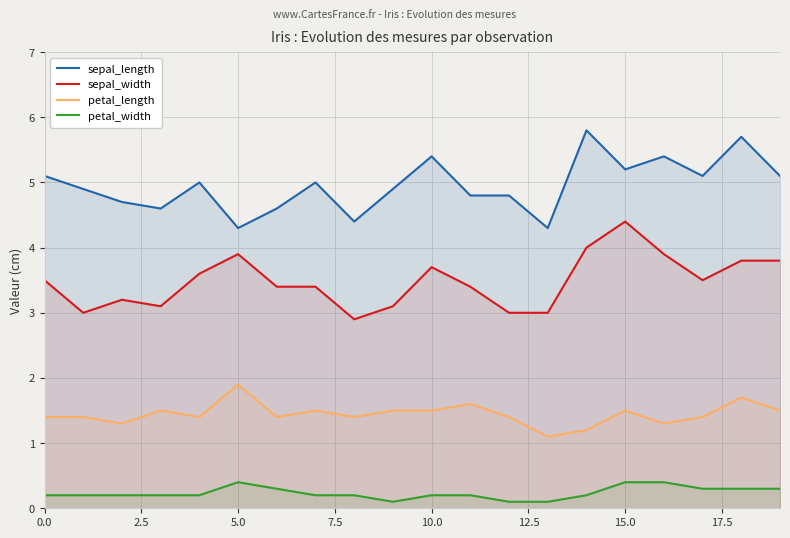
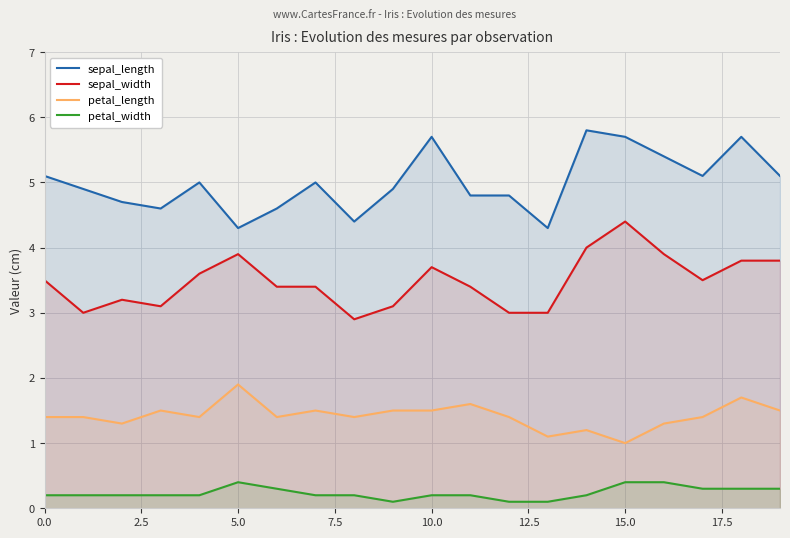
sepal_length, 10.0: 5.4 -> 5.7
sepal_length, 15.0: 5.2 -> 5.7
petal_length, 15.0: 1.5 -> 1.0
